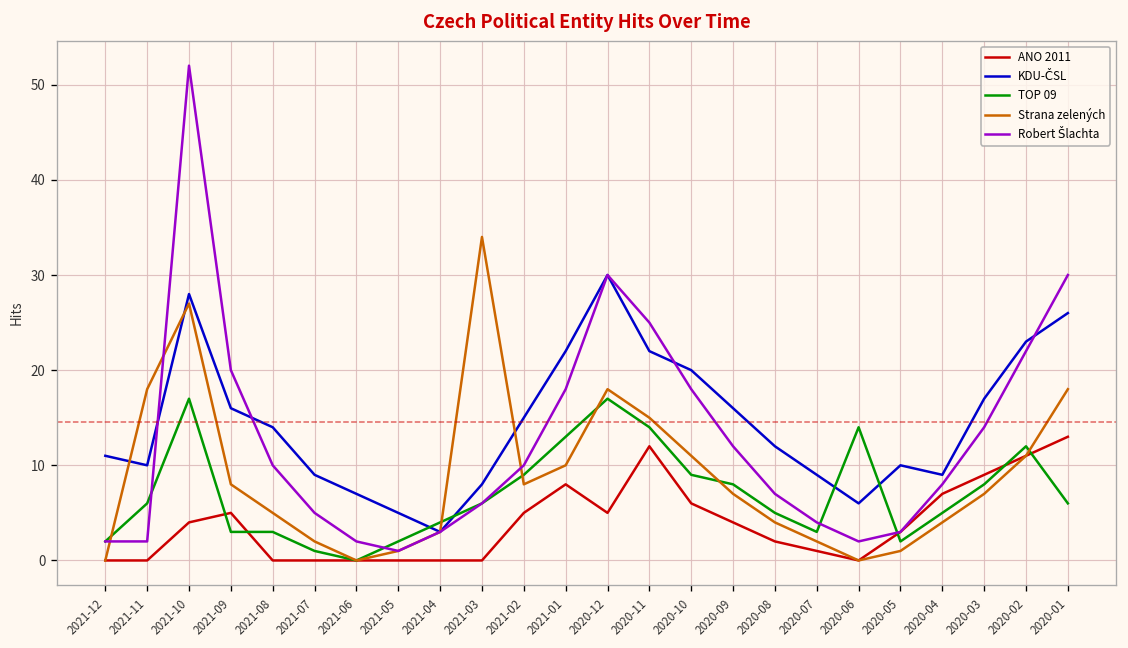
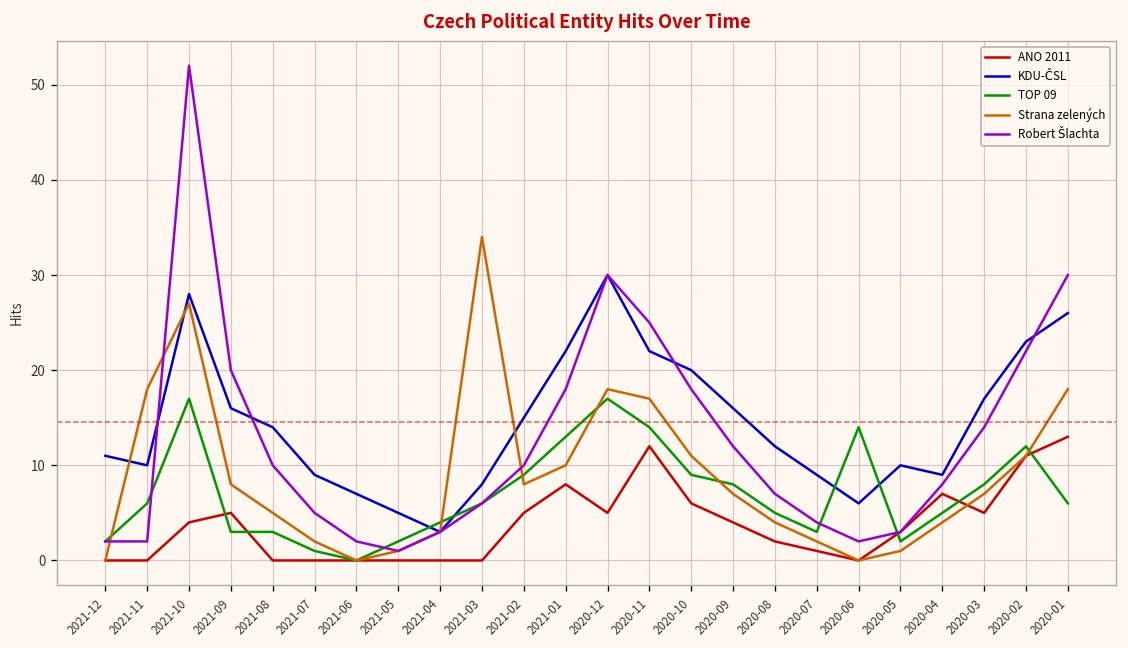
Strana zelených, 2020-11: 15 -> 17
ANO 2011, 2020-03: 9 -> 5
